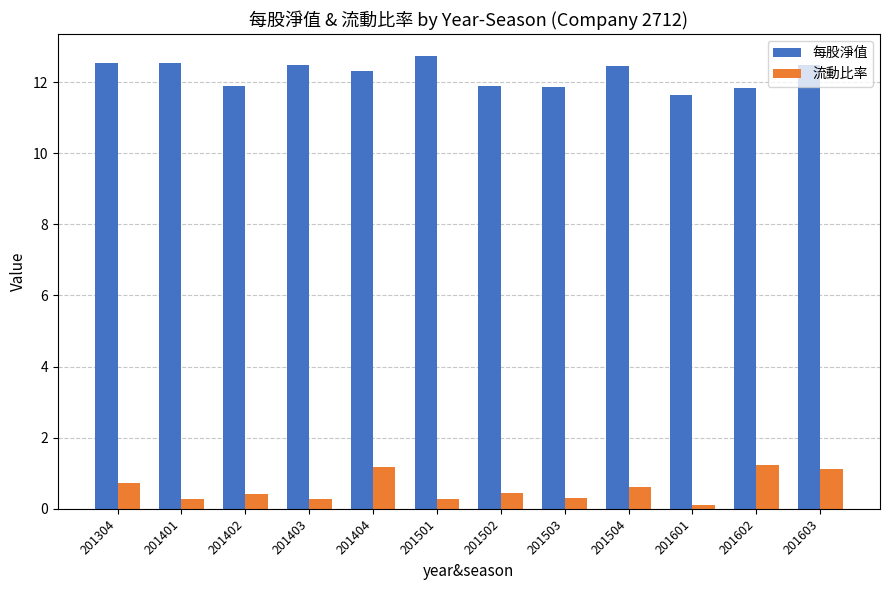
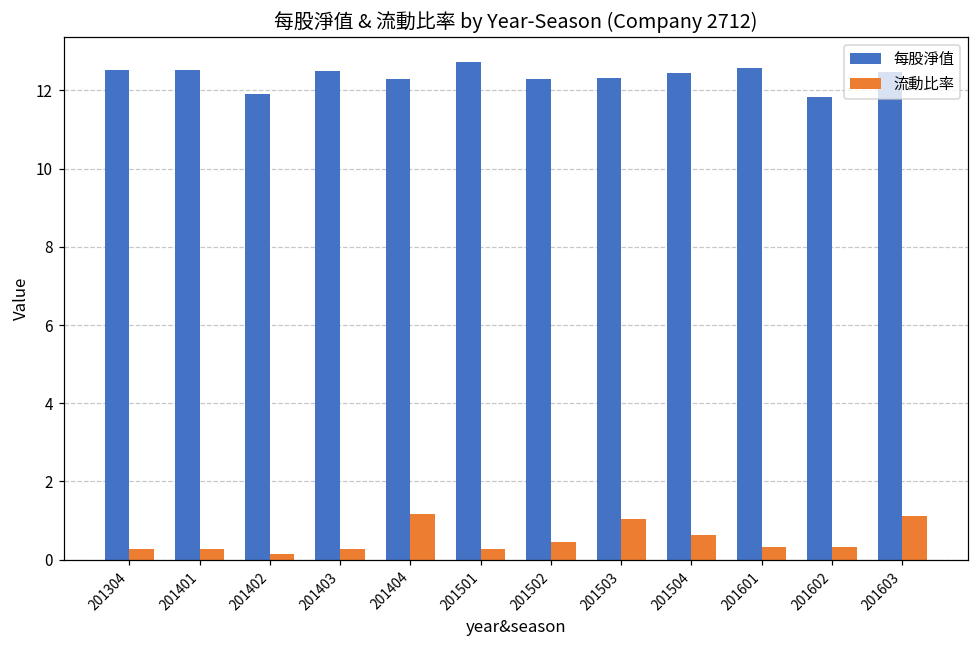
流動比率, 201304: 0.7 -> 0.3
流動比率, 201402: 0.4 -> 0.2
每股淨值, 201502: 11.9 -> 12.3
每股淨值, 201503: 11.9 -> 12.3
流動比率, 201503: 0.3 -> 1.0
每股淨值, 201601: 11.7 -> 12.6
流動比率, 201601: 0.1 -> 0.3
流動比率, 201602: 1.2 -> 0.3
